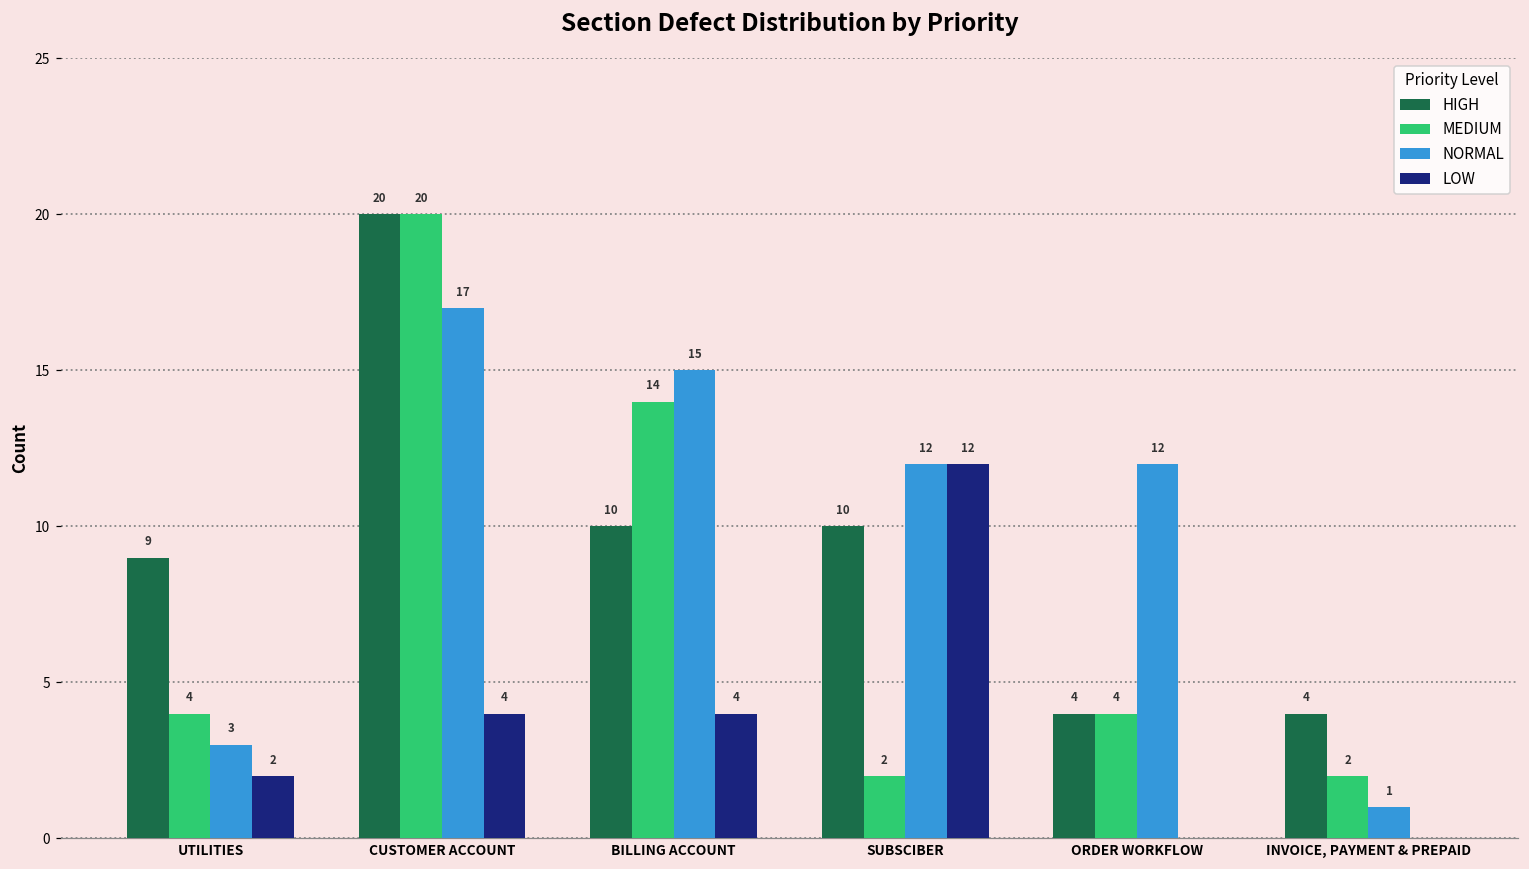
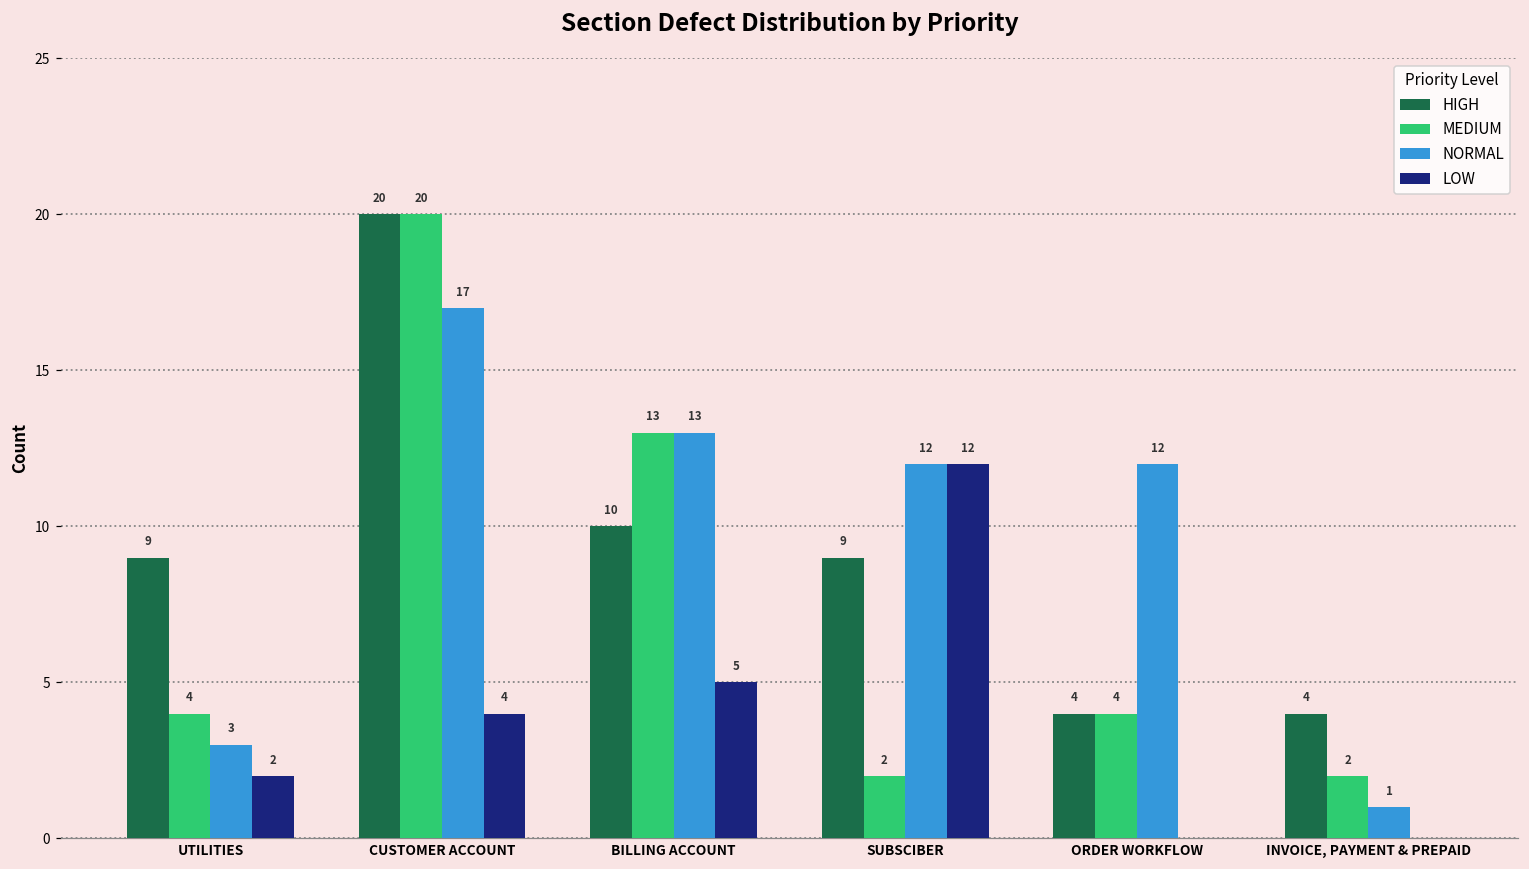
MEDIUM, BILLING ACCOUNT: 14 -> 13
NORMAL, BILLING ACCOUNT: 15 -> 13
LOW, BILLING ACCOUNT: 4 -> 5
HIGH, SUBSCIBER: 10 -> 9
